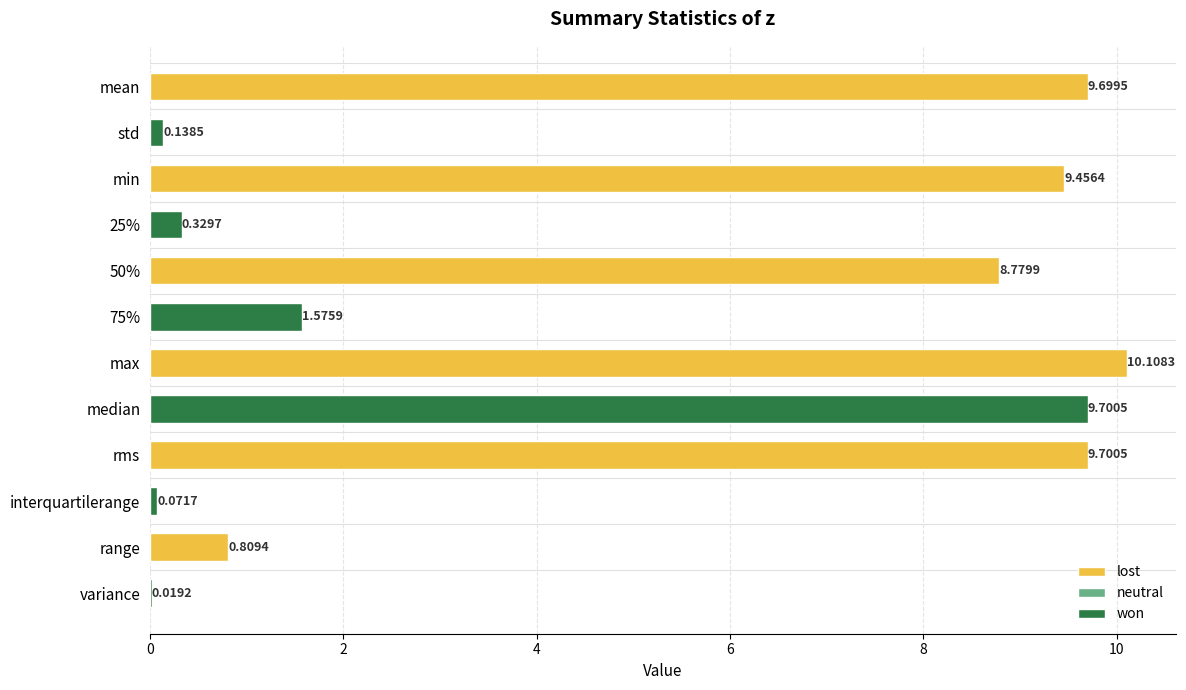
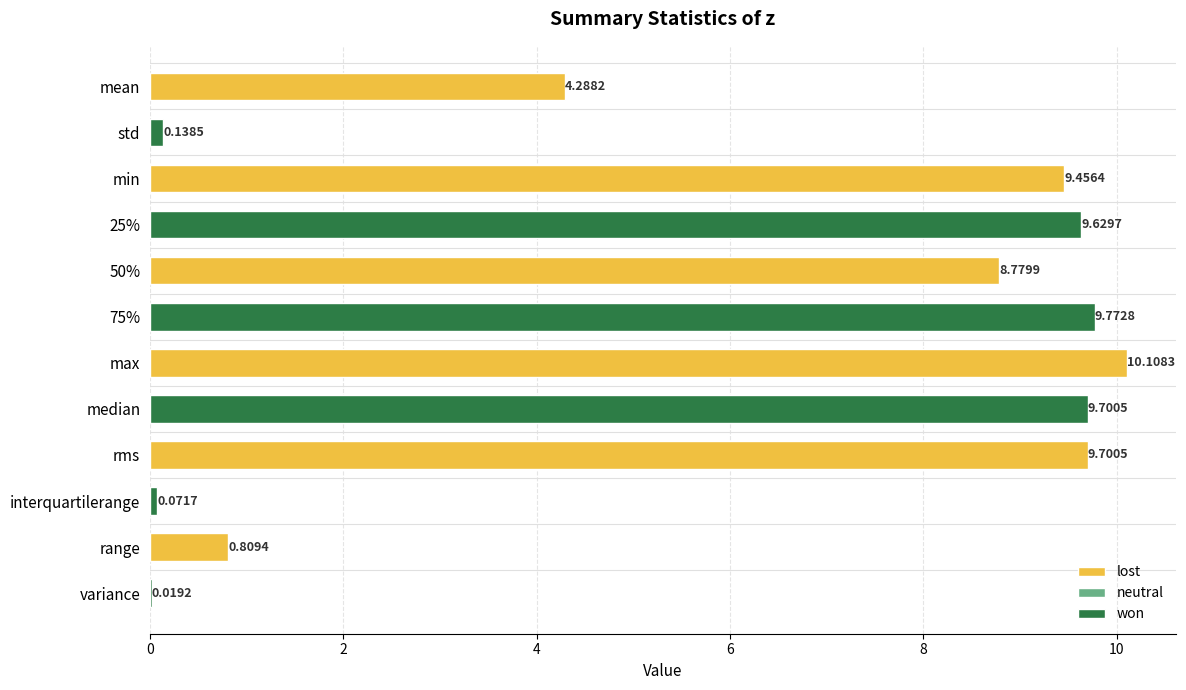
mean: 9.6995 -> 4.2882
25%: 0.3297 -> 9.6297
75%: 1.5759 -> 9.7728
